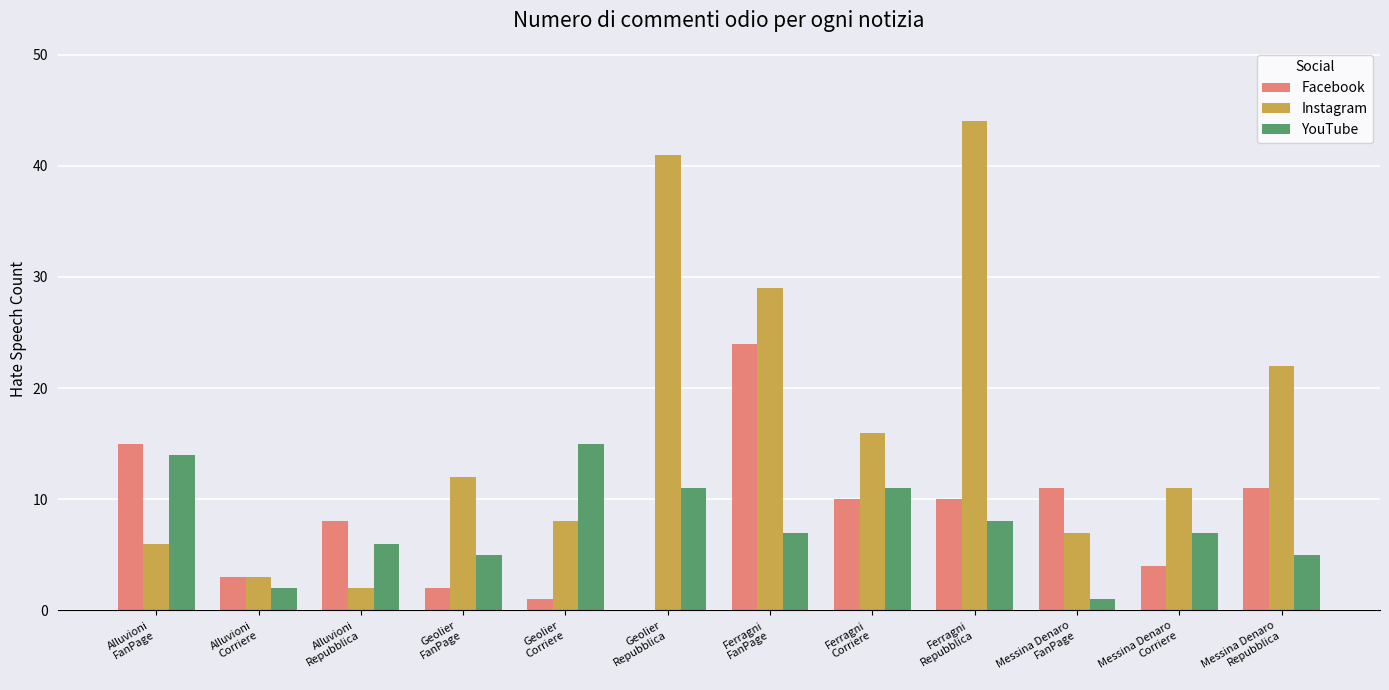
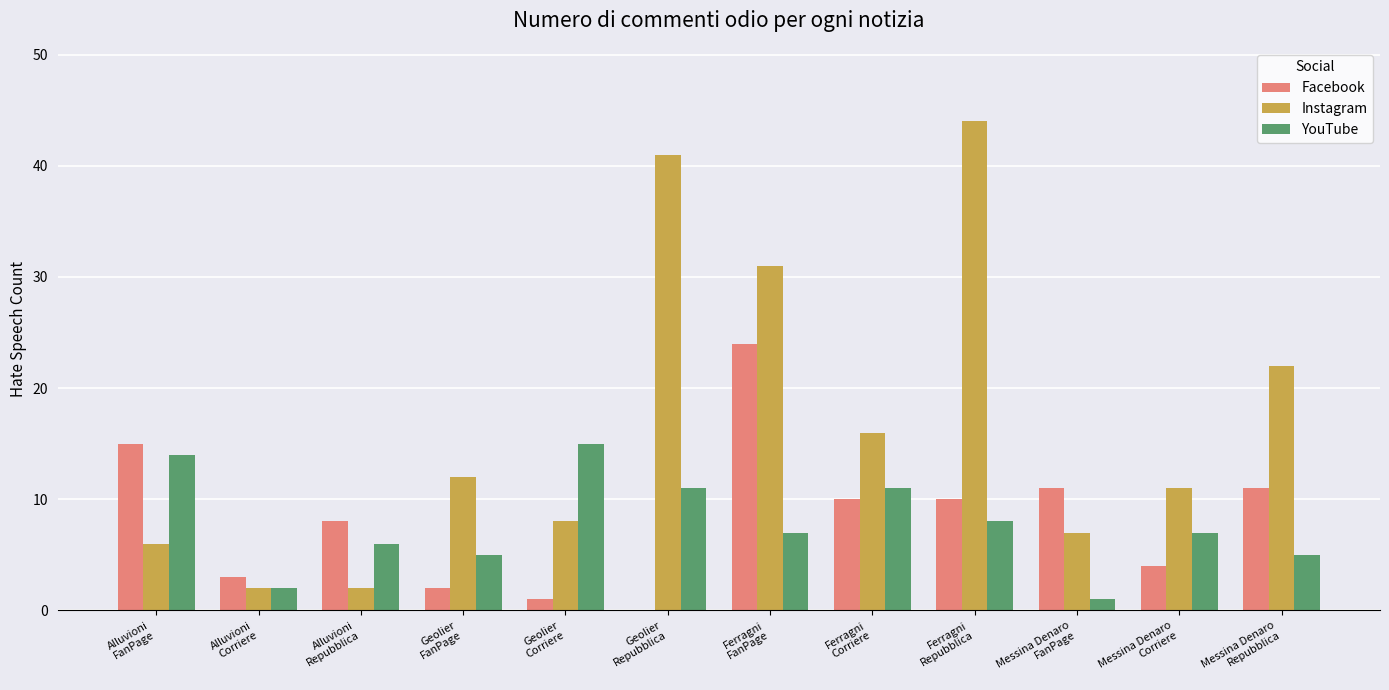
Instagram, Alluvioni Corriere: 3 -> 2
Instagram, Ferragni FanPage: 29 -> 31
